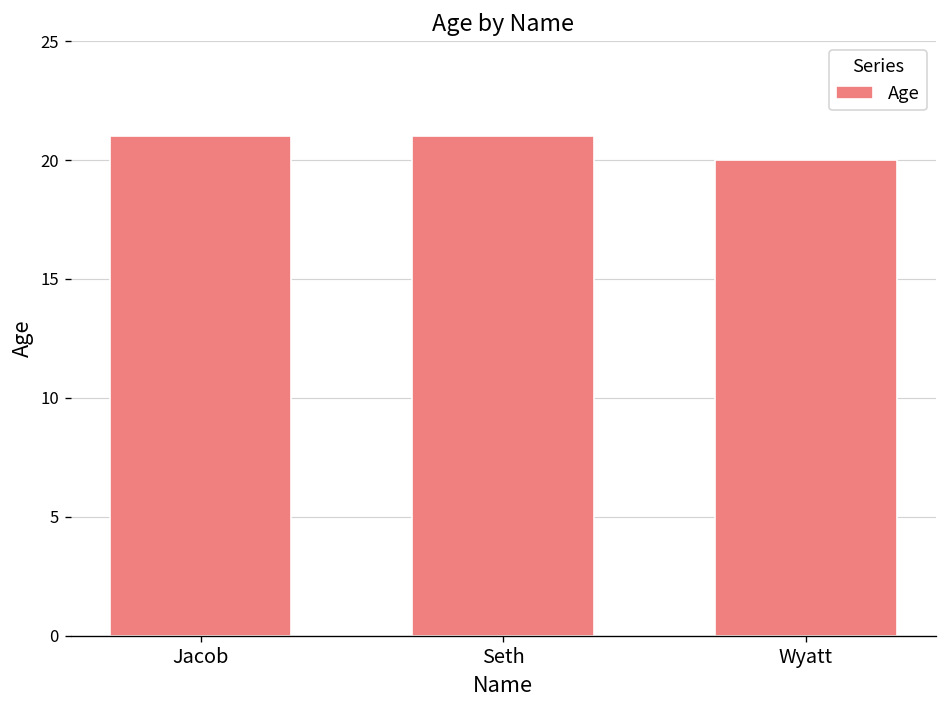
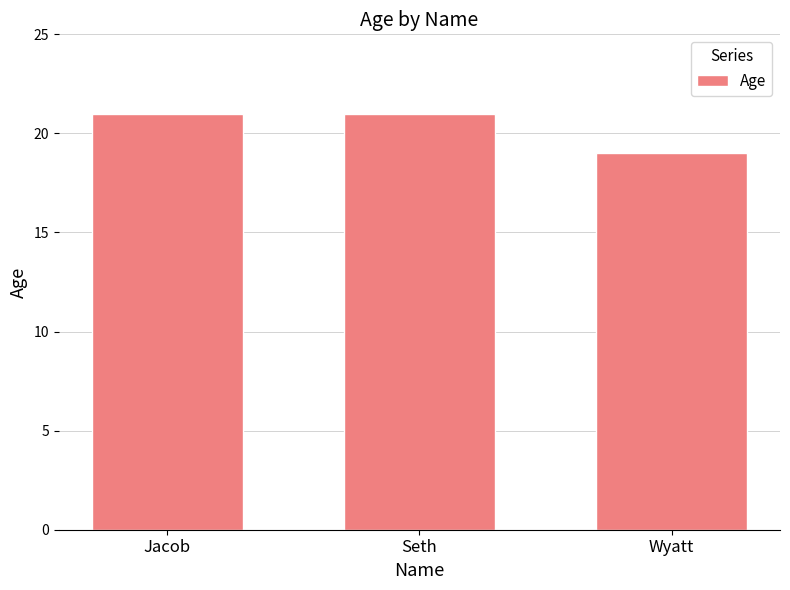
Wyatt: 20 -> 19
